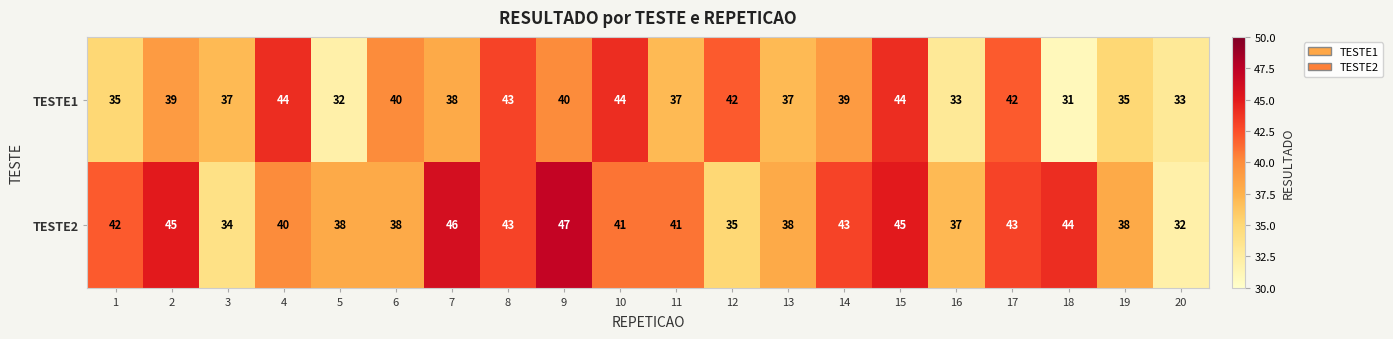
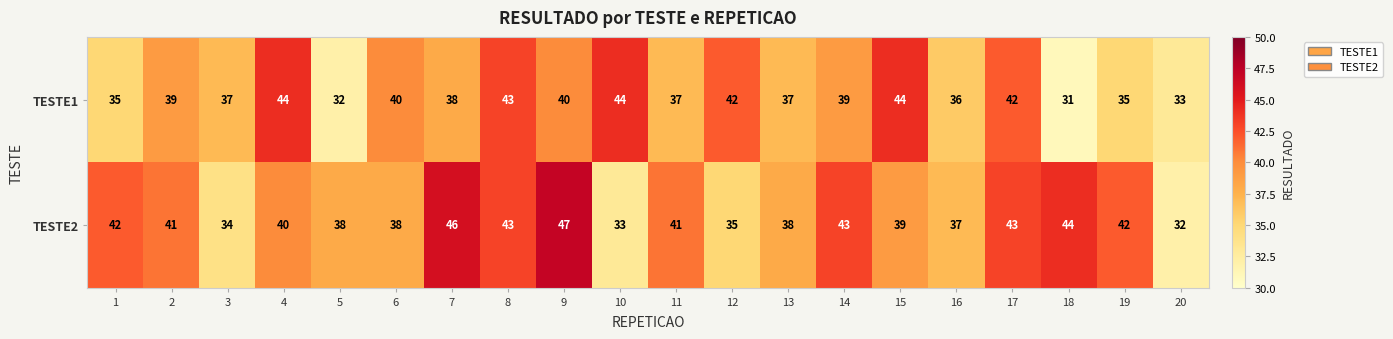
TESTE1, 16: 33 -> 36
TESTE2, 2: 45 -> 41
TESTE2, 10: 41 -> 33
TESTE2, 15: 45 -> 39
TESTE2, 19: 38 -> 42
